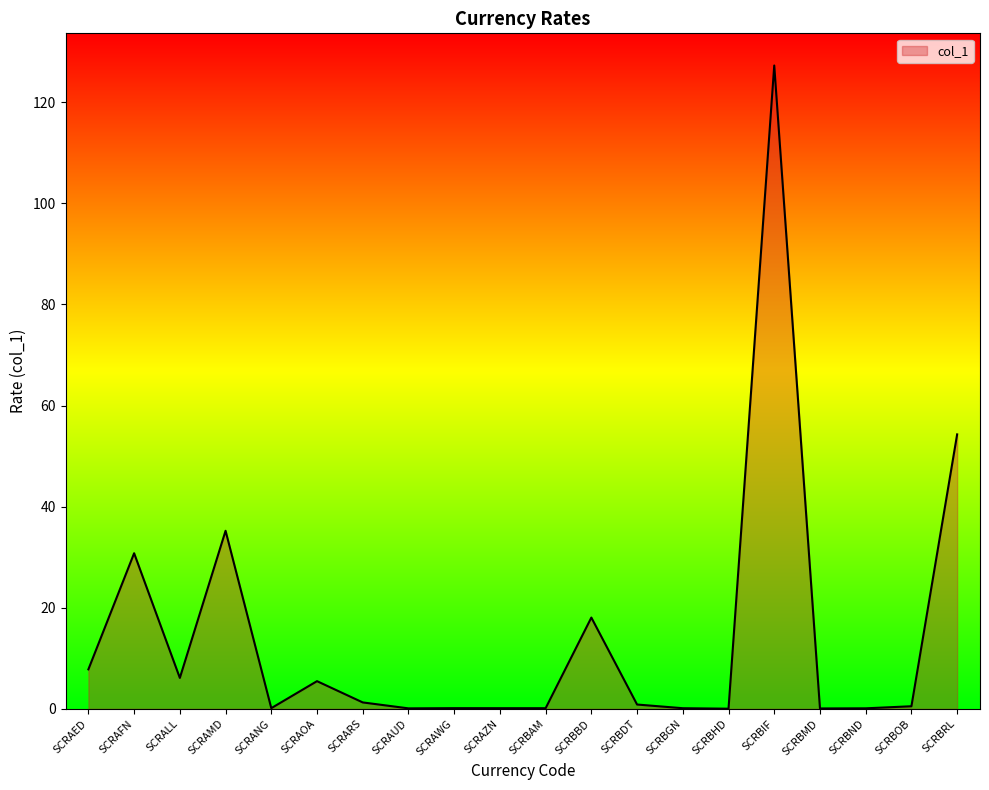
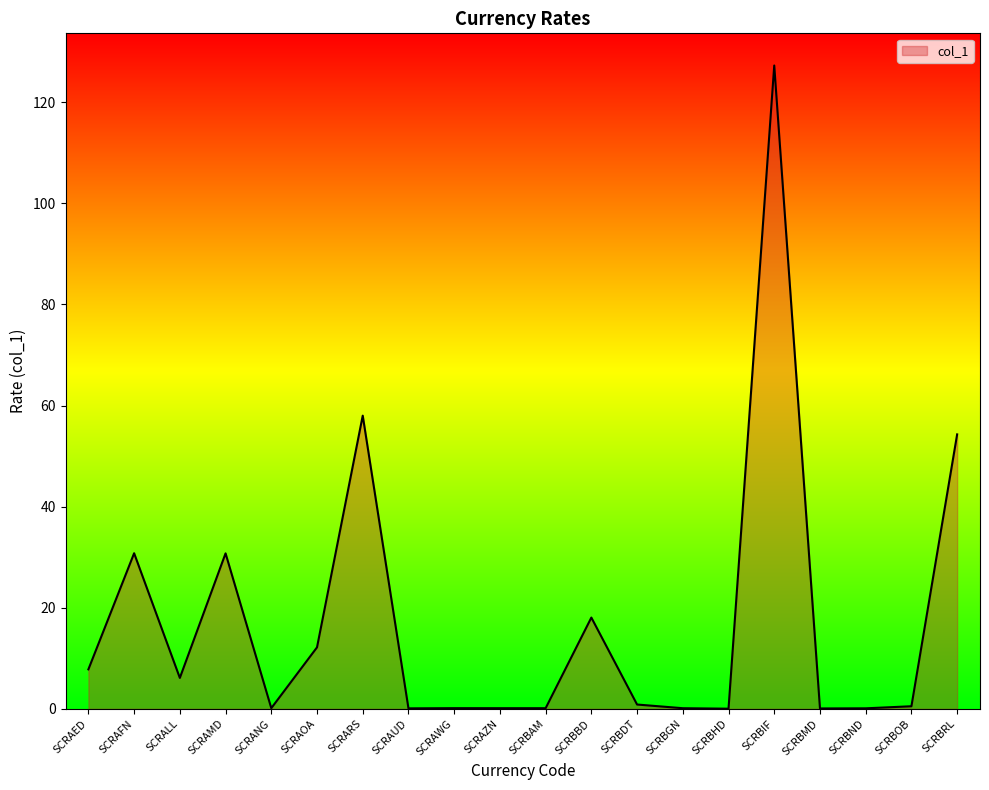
SCRAMD: 35 -> 31
SCRAOA: 5 -> 12
SCRARS: 1 -> 58
